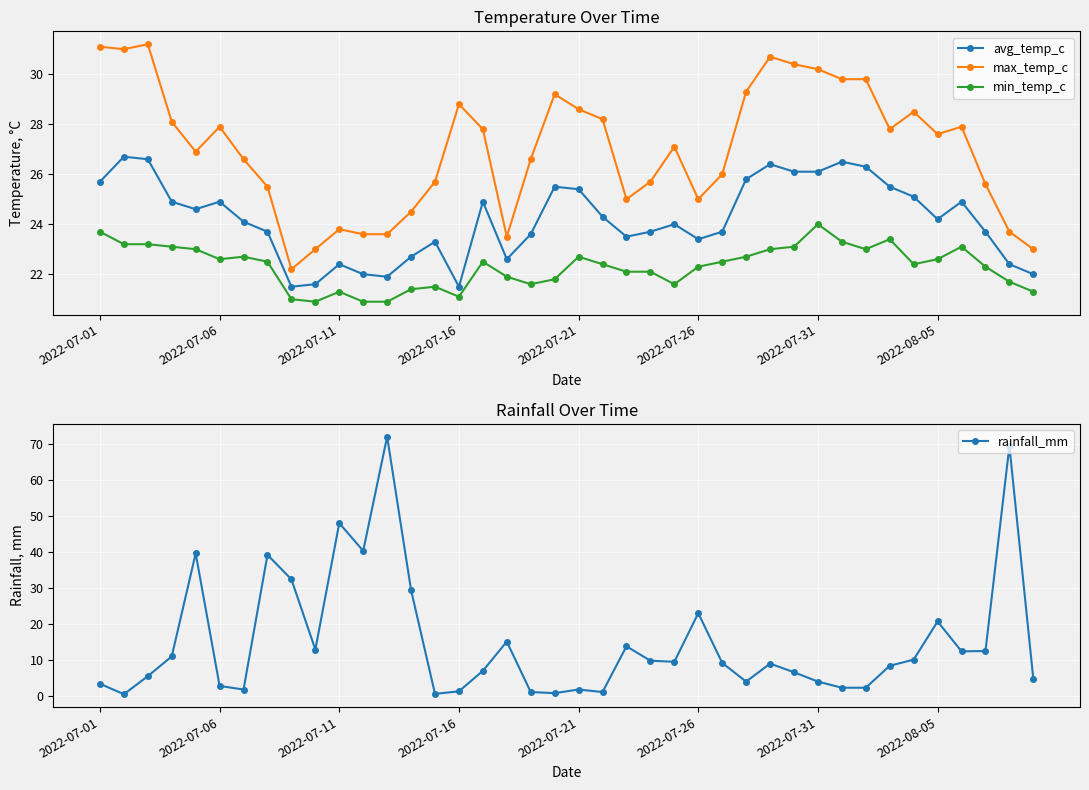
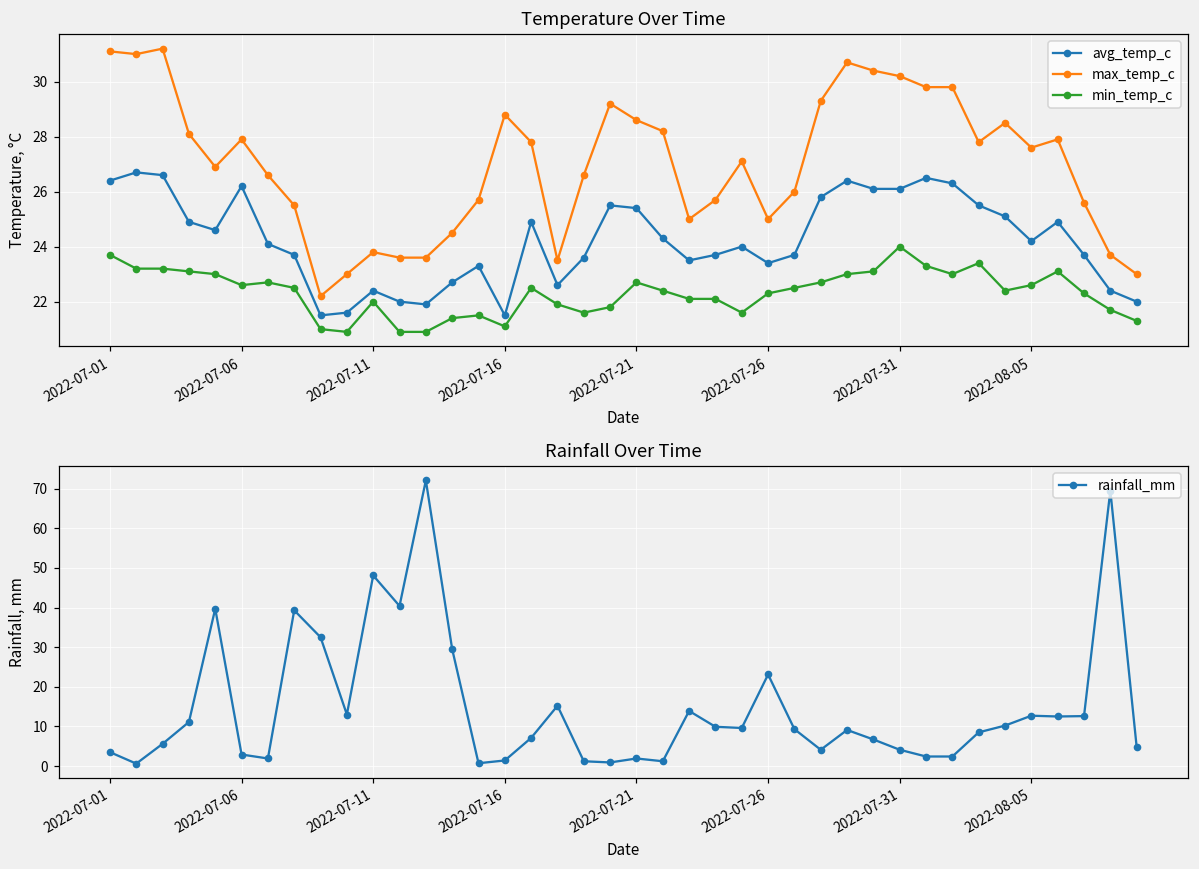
Temperature Over Time, avg_temp_c, 2022-07-01: 25.7 -> 26.4
Temperature Over Time, avg_temp_c, 2022-07-06: 24.9 -> 26.2
Temperature Over Time, min_temp_c, 2022-07-11: 21.3 -> 22.0
Rainfall Over Time, 2022-08-05: 21 -> 13
